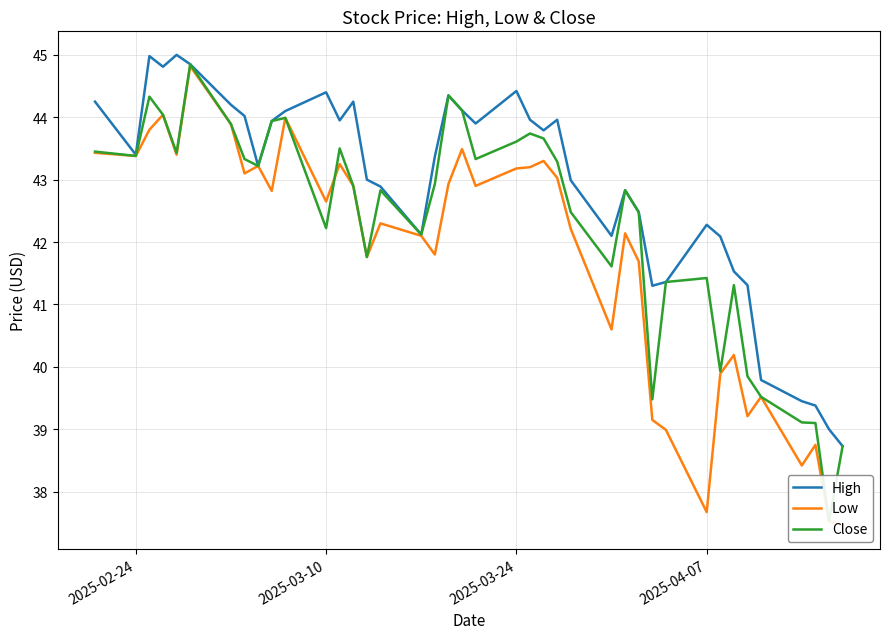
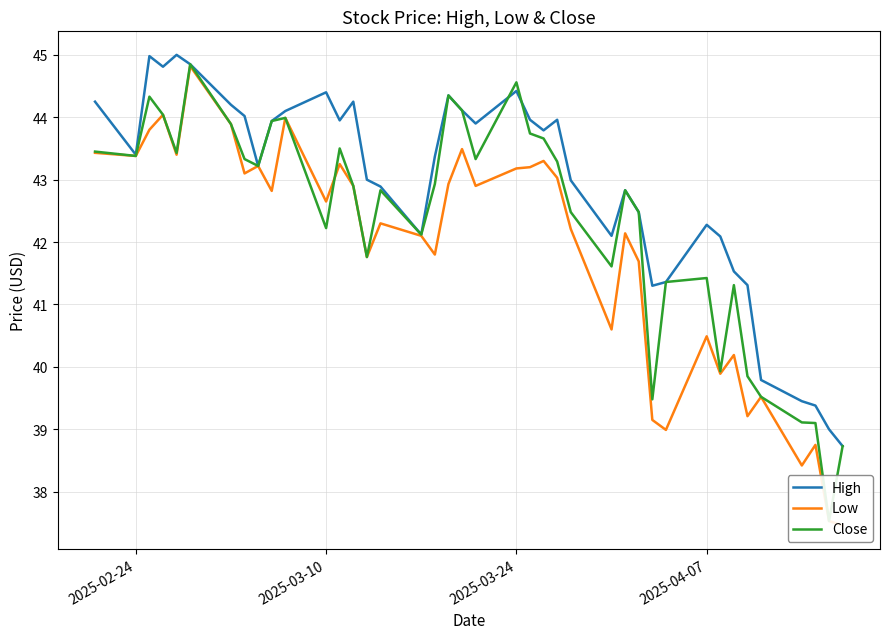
Close, 2025-03-24: 43.6 -> 44.6
Low, 2025-04-07: 37.7 -> 40.5
